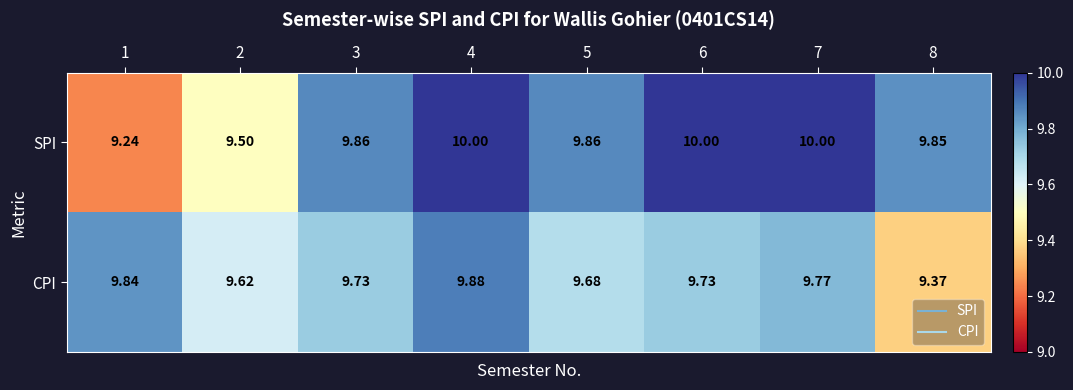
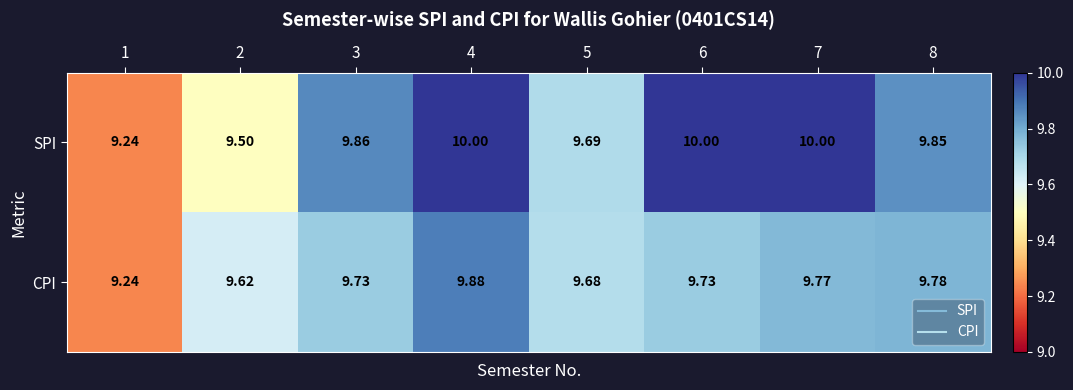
SPI, 5: 9.86 -> 9.69
CPI, 1: 9.84 -> 9.24
CPI, 8: 9.37 -> 9.78
